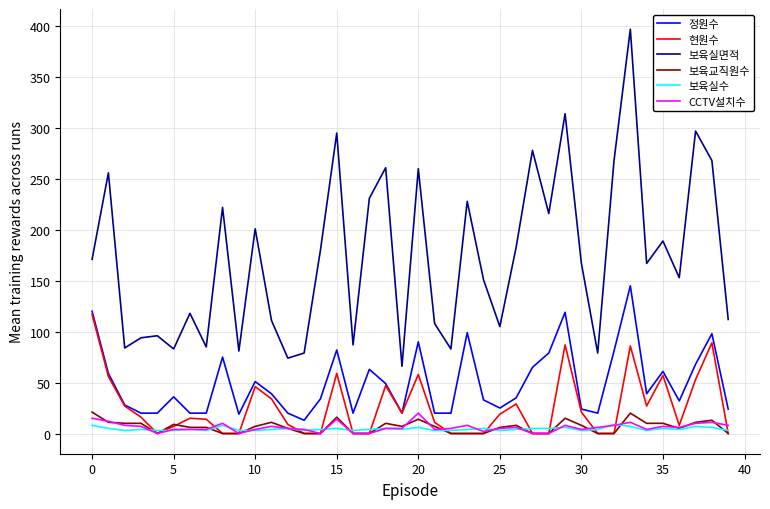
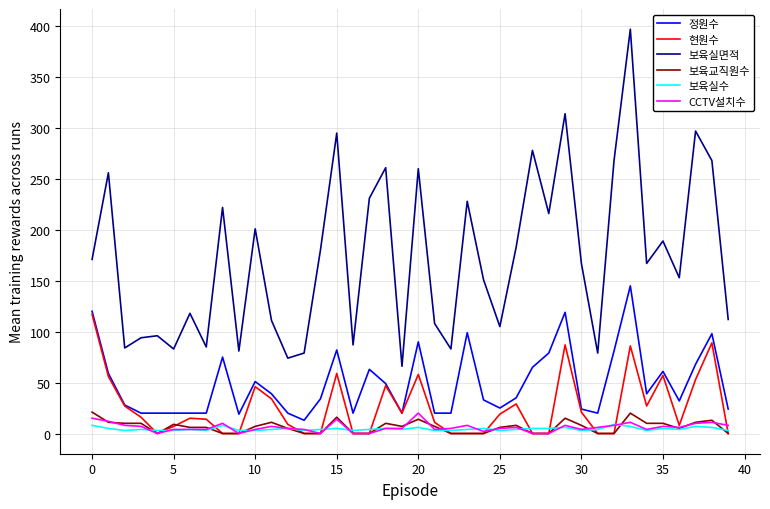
정원수, 5: 36 -> 20
